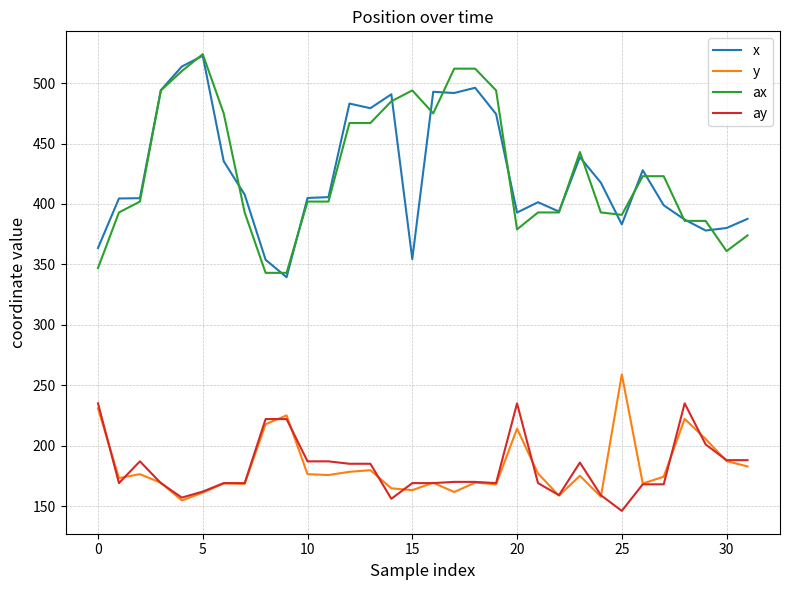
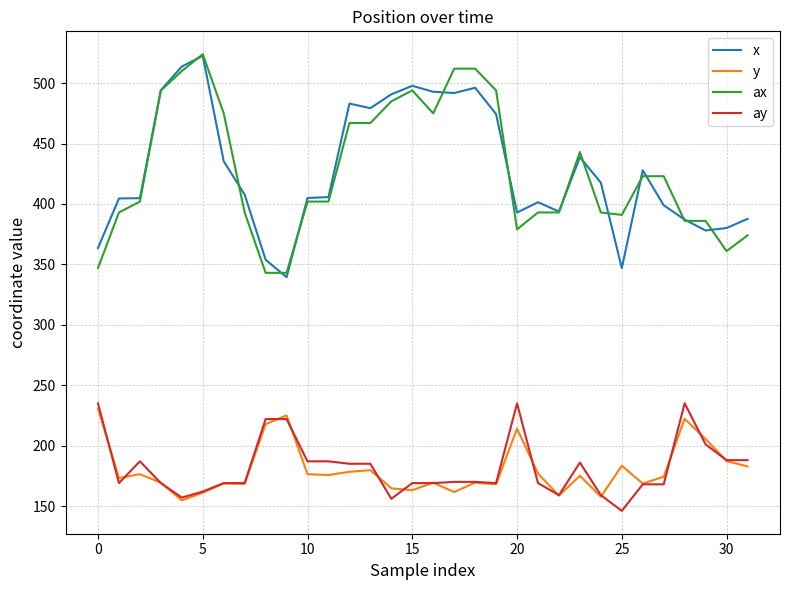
x, 15: 354 -> 498
x, 25: 383 -> 347
y, 25: 259 -> 183
